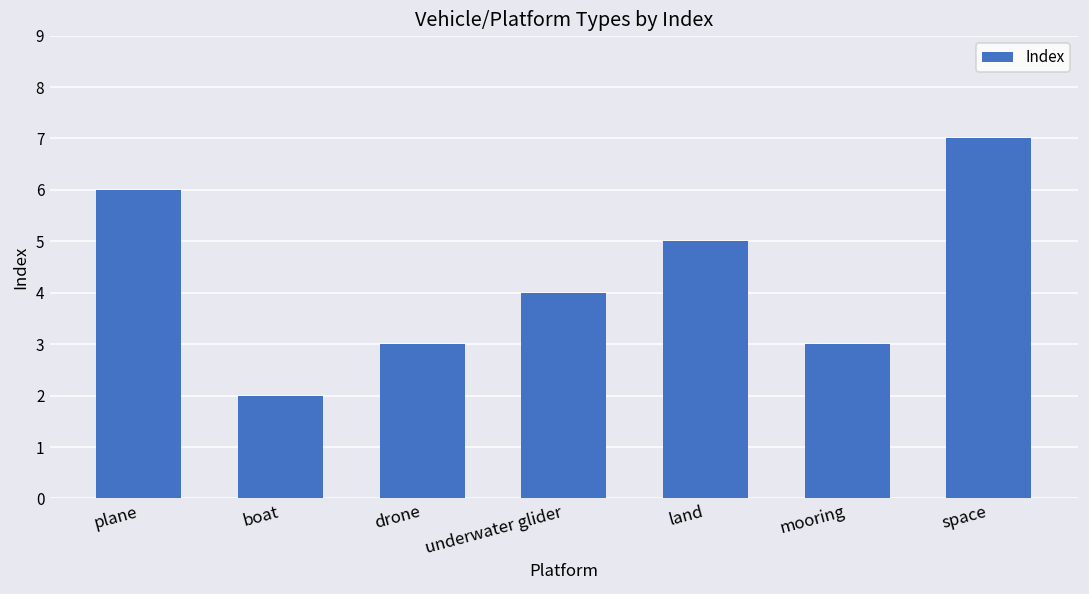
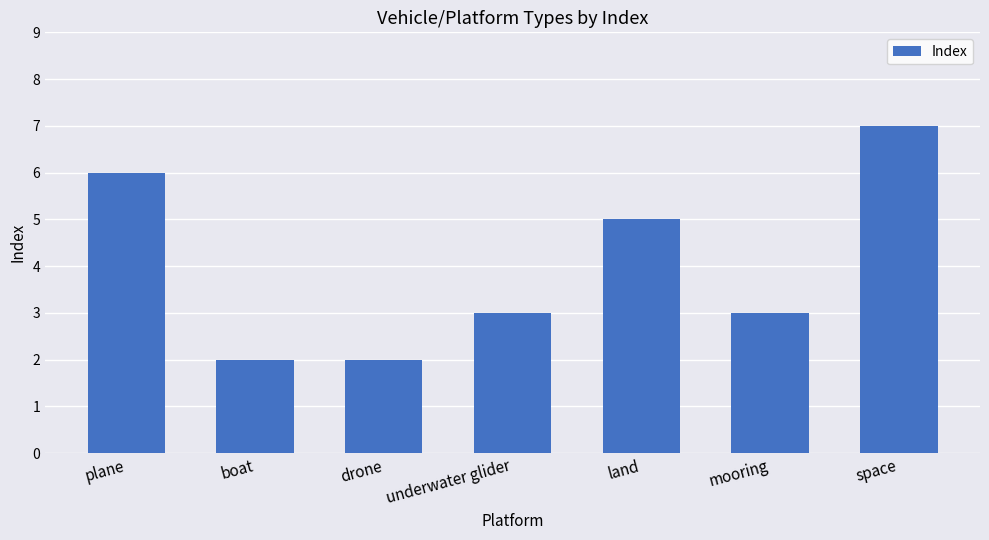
drone: 3 -> 2
underwater glider: 4 -> 3
